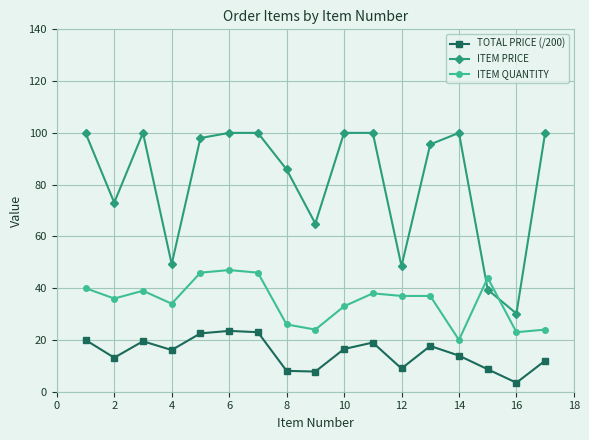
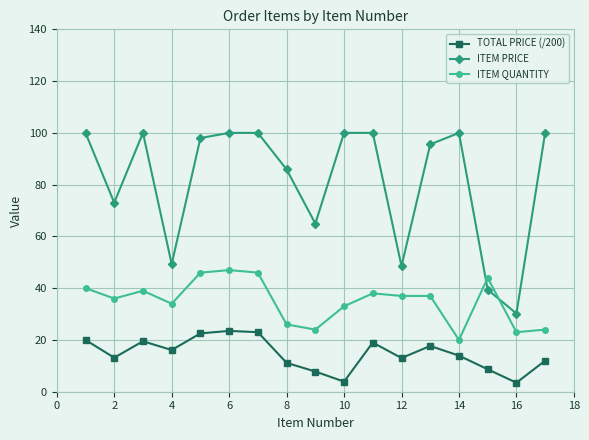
TOTAL PRICE (/200), 8: 8 -> 11
TOTAL PRICE (/200), 10: 17 -> 4
TOTAL PRICE (/200), 12: 9 -> 13
